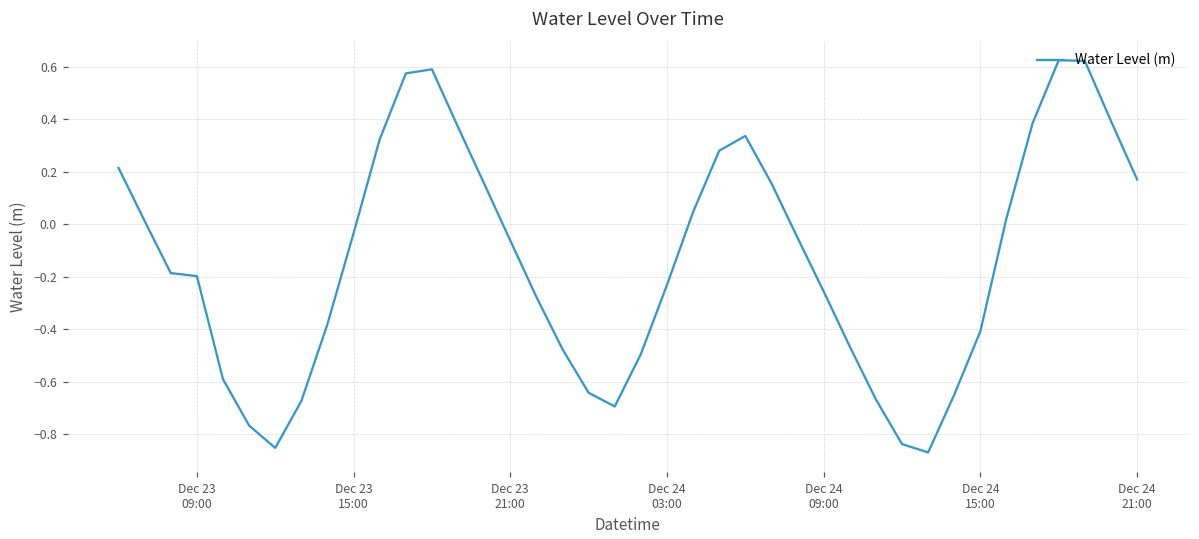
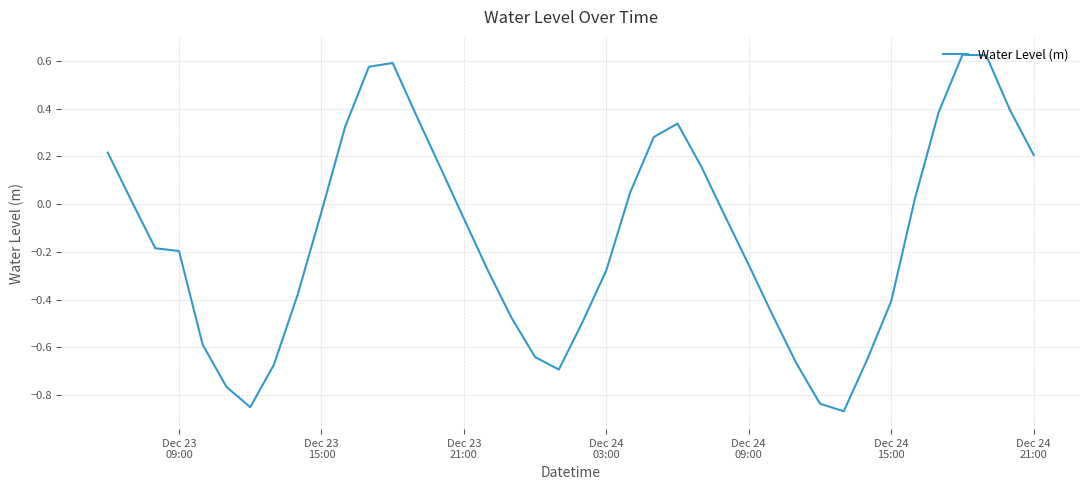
Dec 24 03:00: -0.23 -> -0.28
Dec 24 21:00: 0.17 -> 0.21
